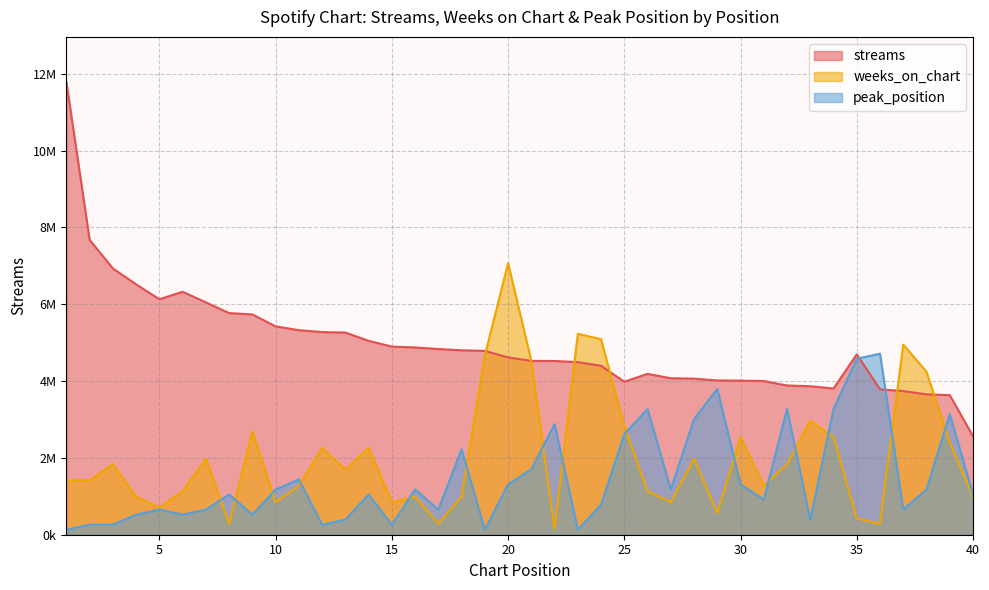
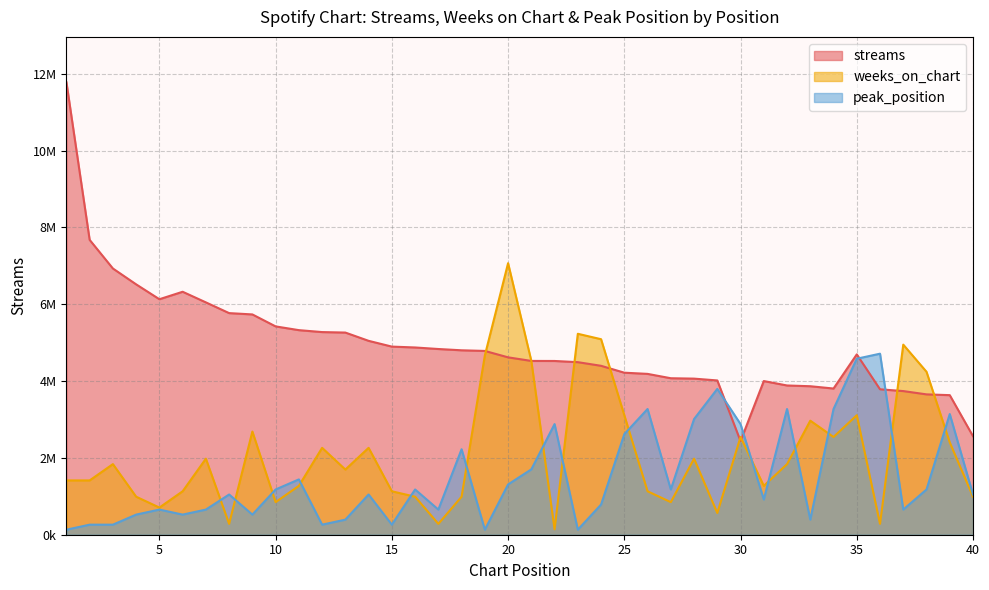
weeks_on_chart, 15: 800000 -> 1100000
streams, 25: 4000000 -> 4200000
weeks_on_chart, 25: 2800000 -> 3100000
streams, 30: 4000000 -> 2400000
peak_position, 30: 1300000 -> 2900000
weeks_on_chart, 35: 400000 -> 3100000
